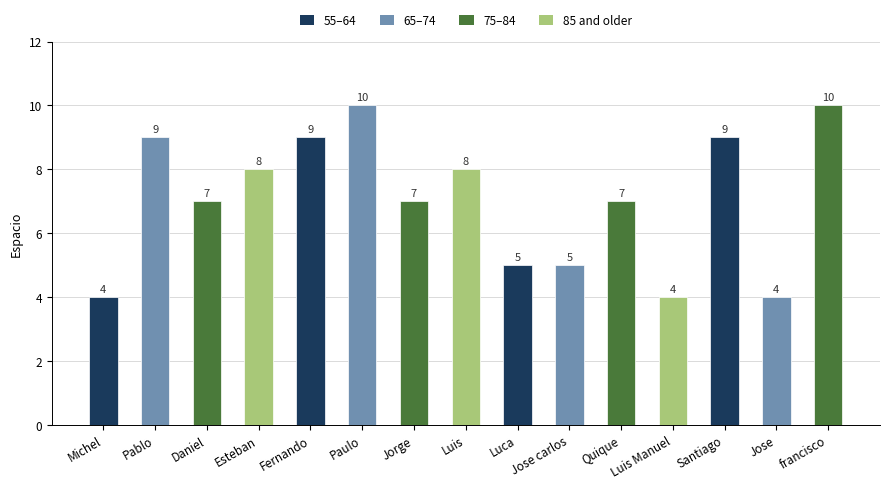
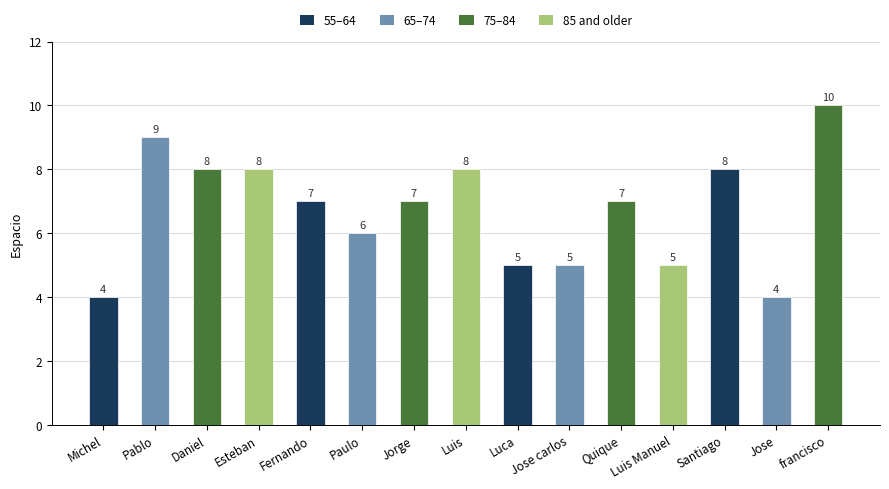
Daniel: 7 -> 8
Fernando: 9 -> 7
Paulo: 10 -> 6
Luis Manuel: 4 -> 5
Santiago: 9 -> 8
